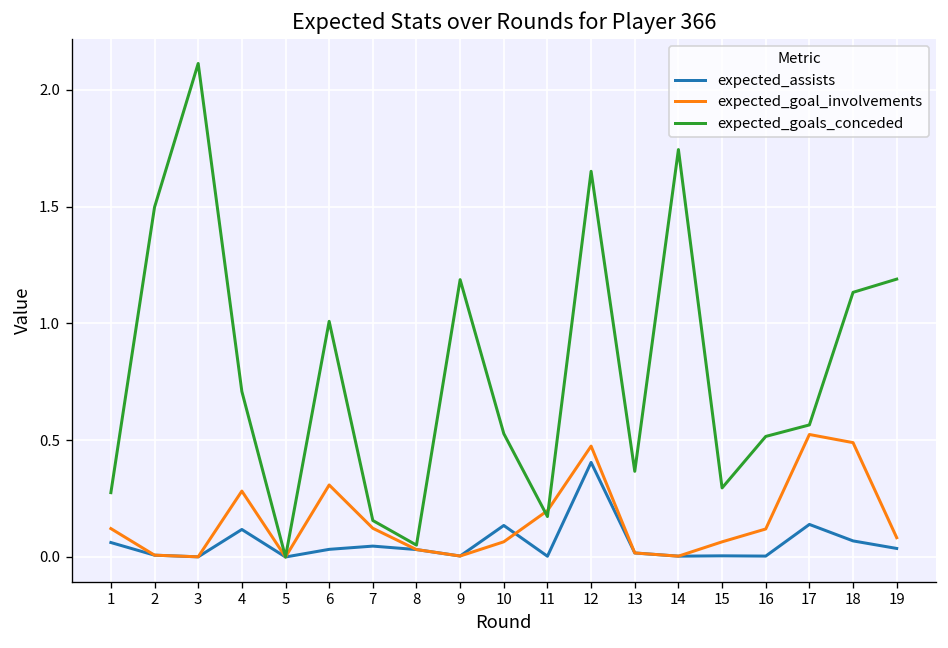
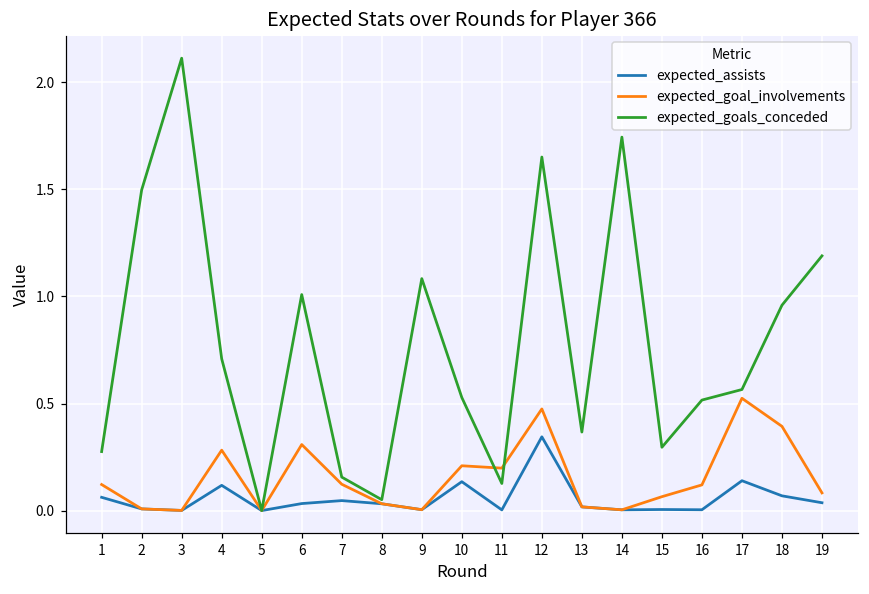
expected_goals_conceded, 9: 1.19 -> 1.08
expected_goal_involvements, 10: 0.07 -> 0.21
expected_goals_conceded, 11: 0.17 -> 0.13
expected_assists, 12: 0.40 -> 0.34
expected_goal_involvements, 18: 0.49 -> 0.39
expected_goals_conceded, 18: 1.13 -> 0.96
